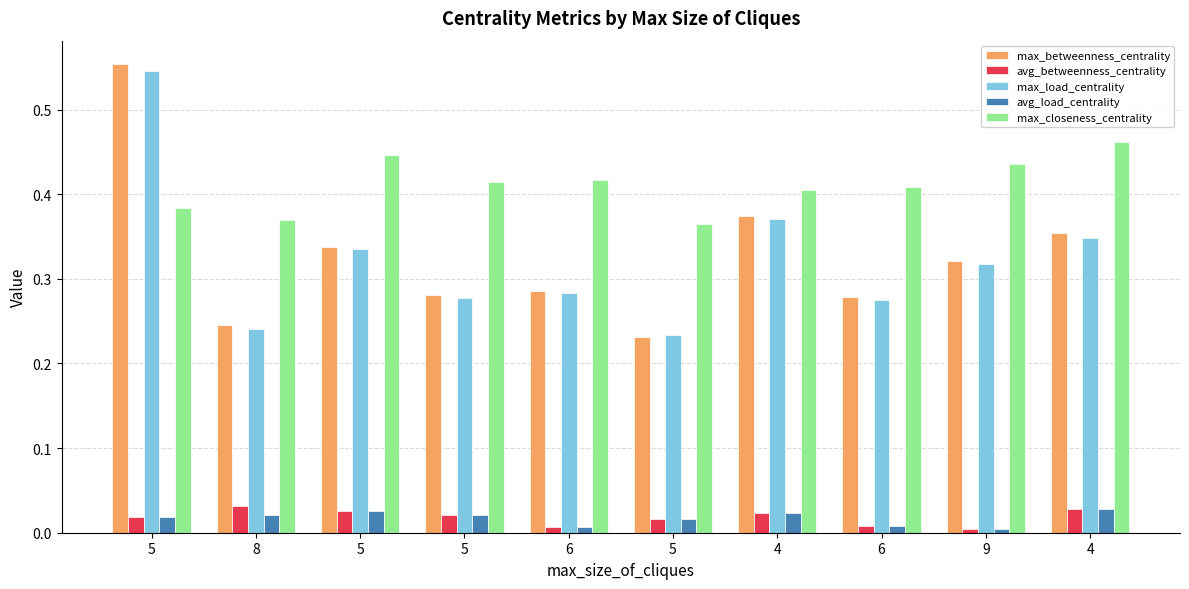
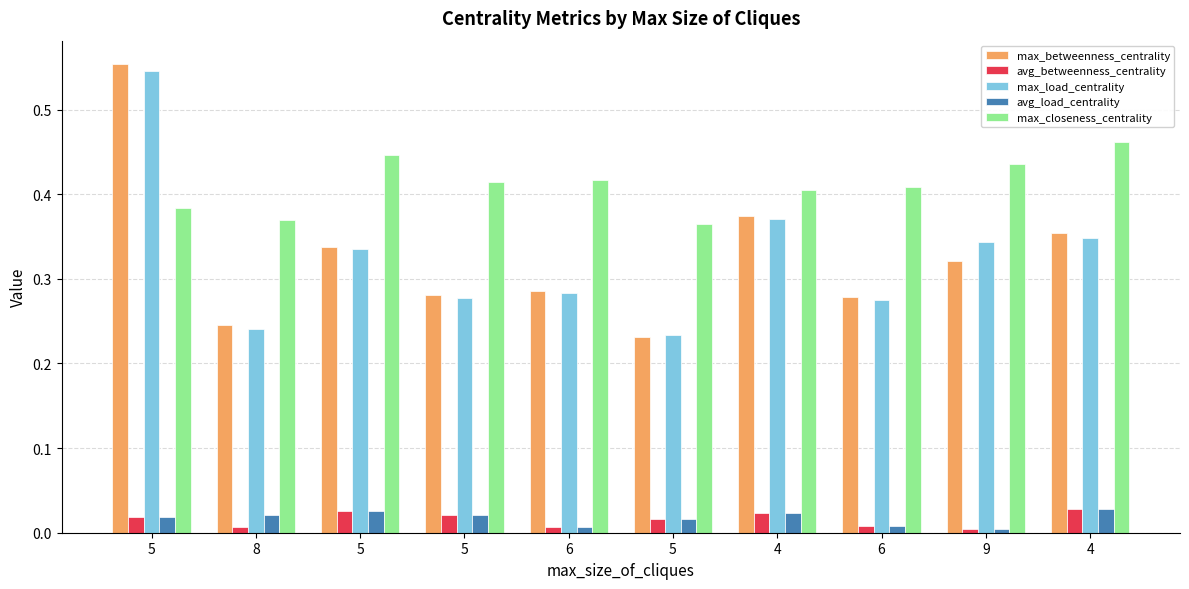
avg_betweenness_centrality, 8: 0.03 -> 0.01
max_load_centrality, 9: 0.32 -> 0.34
